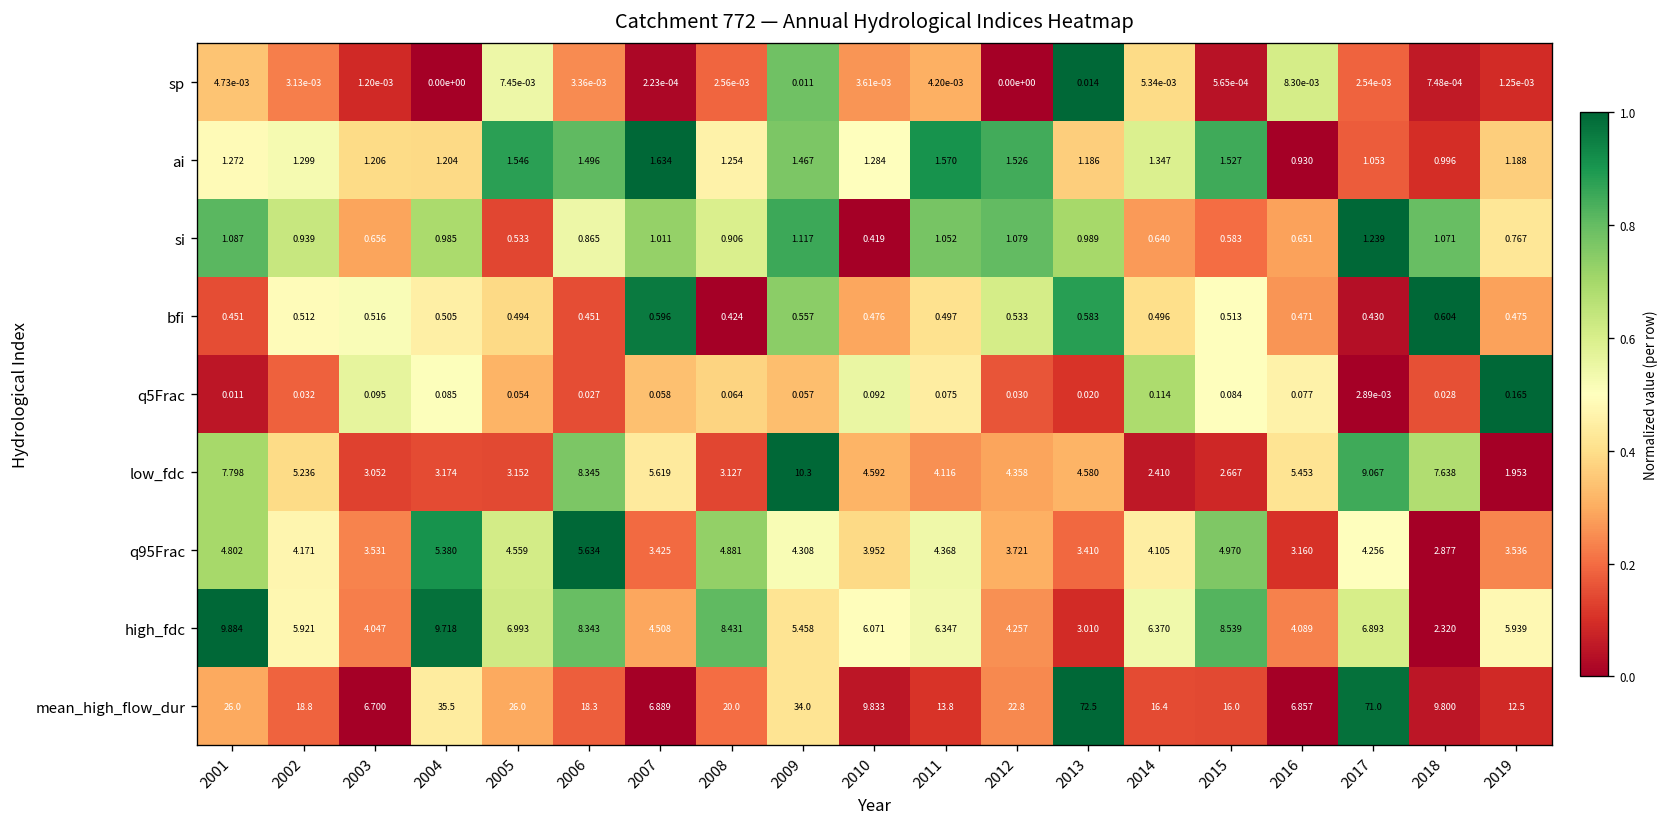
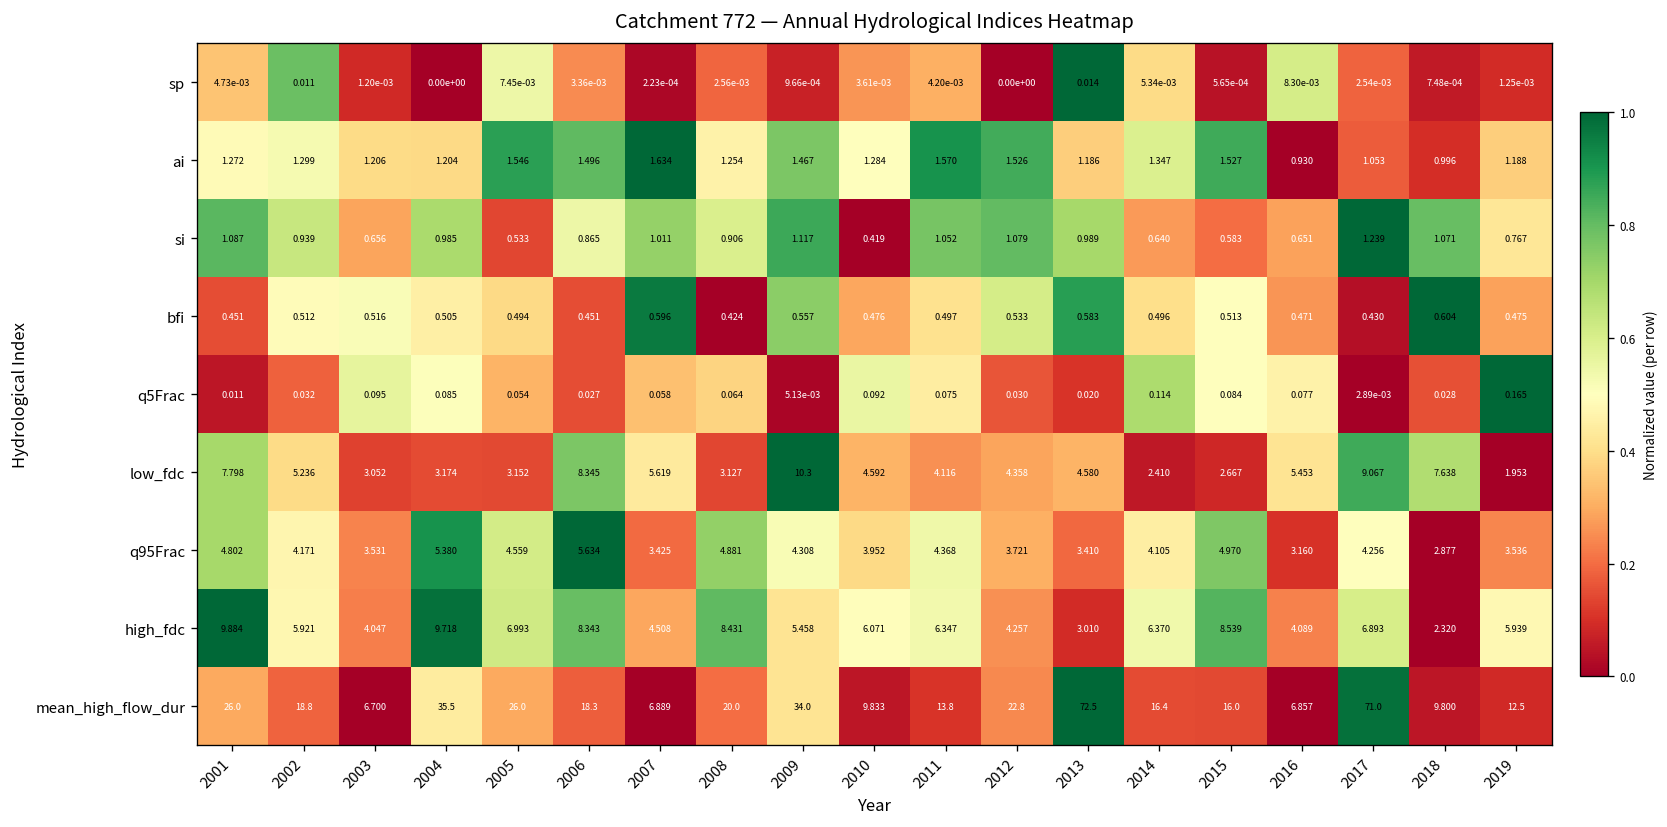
sp, 2002: 3.13e-03 -> 0.011
sp, 2009: 0.011 -> 9.66e-04
q5Frac, 2009: 0.057 -> 5.13e-03
